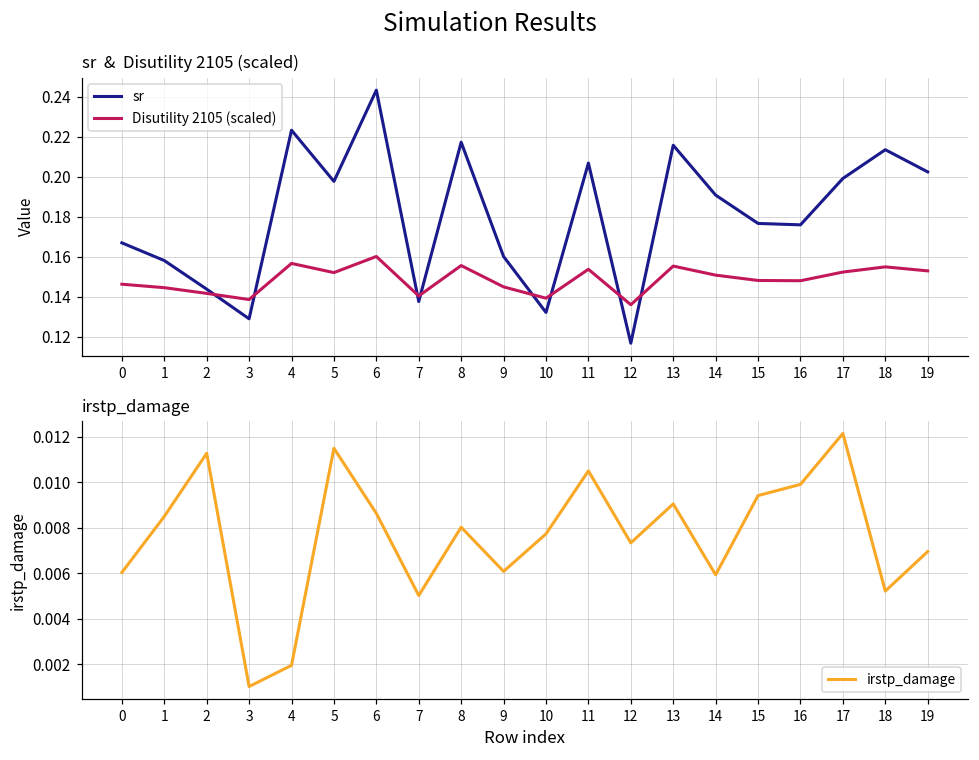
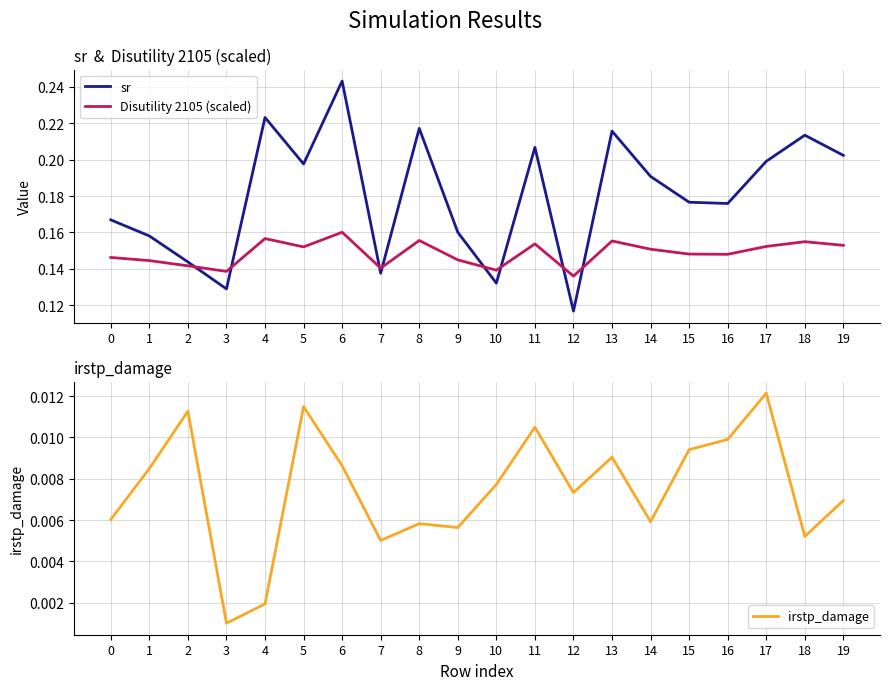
irstp_damage, 8: 0.0080 -> 0.0058
irstp_damage, 9: 0.0061 -> 0.0056
